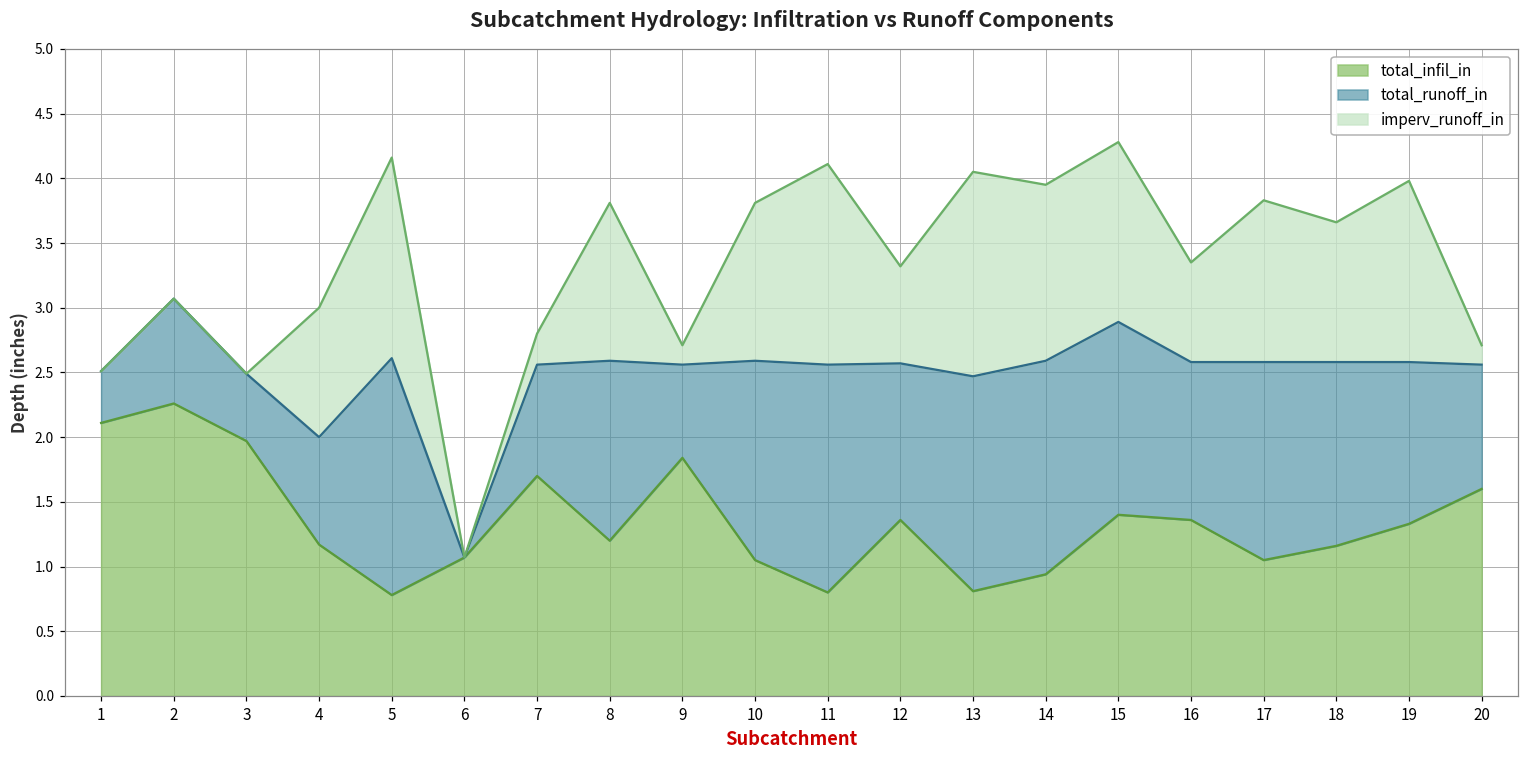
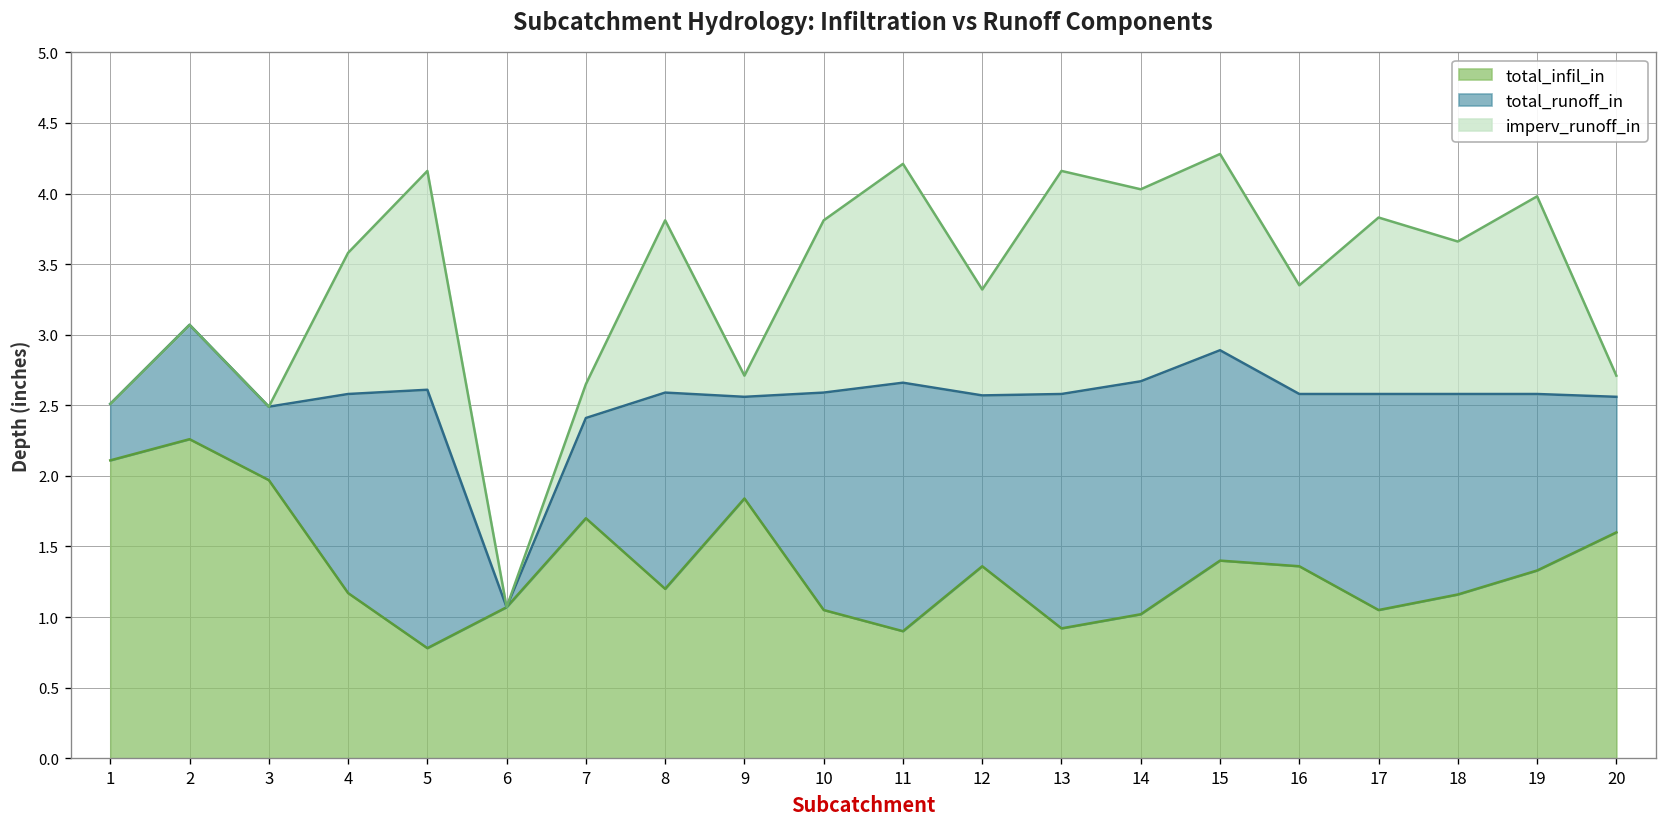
total_runoff_in, 4: 0.83 -> 1.41
total_runoff_in, 7: 0.86 -> 0.71
total_infil_in, 11: 0.8 -> 0.9
total_infil_in, 13: 0.81 -> 0.92
total_infil_in, 14: 0.94 -> 1.02
